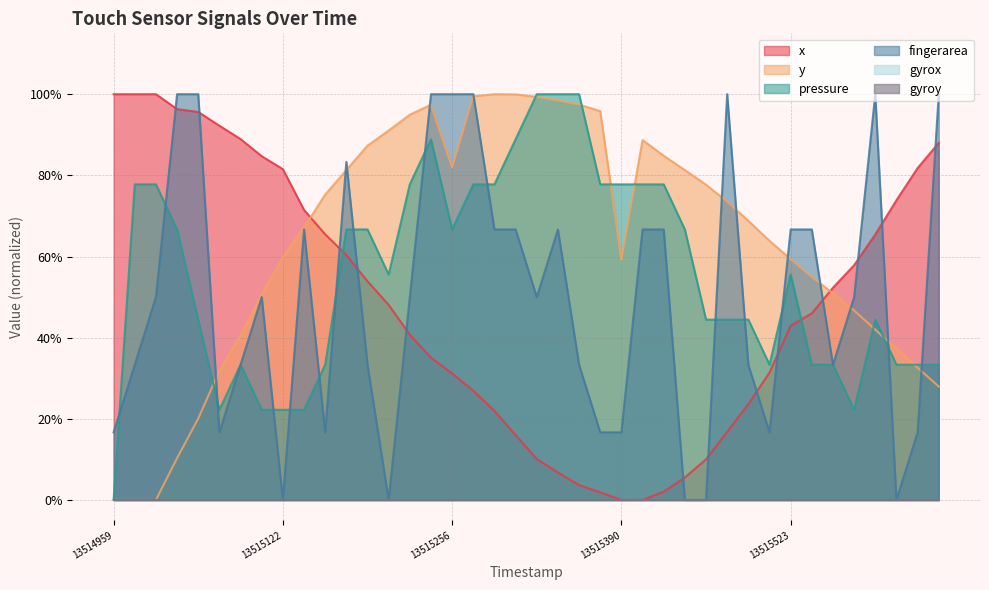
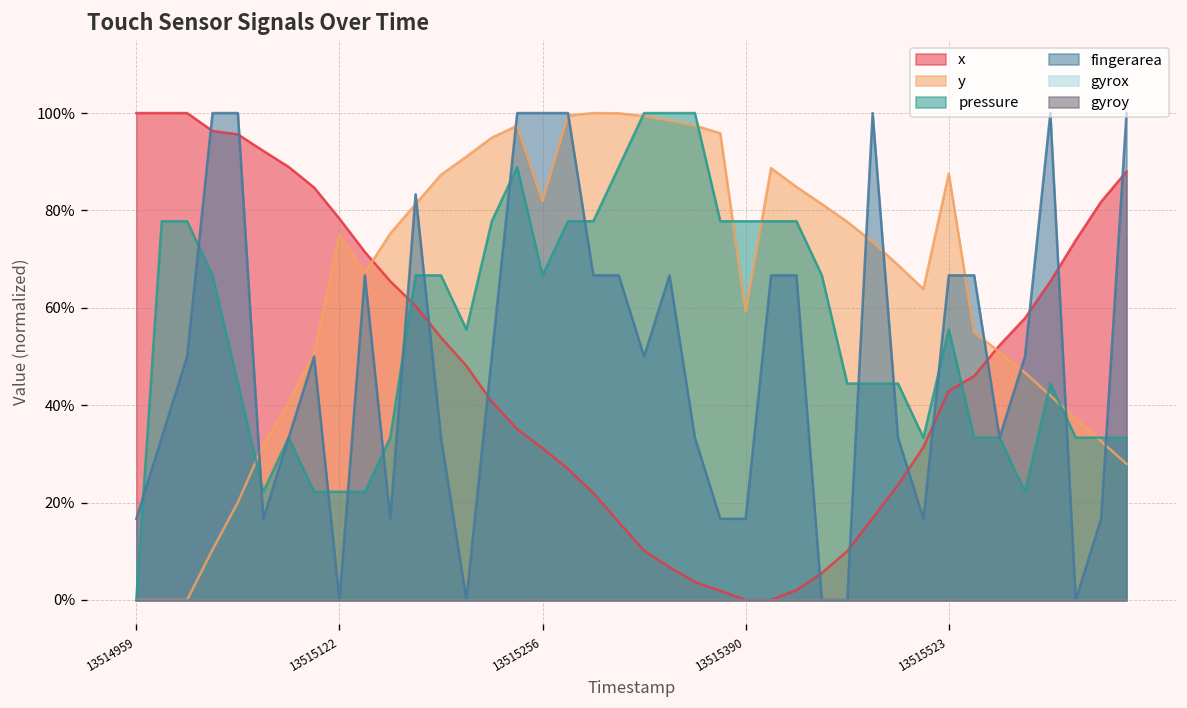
x, 13515122: 82% -> 78%
y, 13515122: 60% -> 75%
y, 13515523: 59% -> 88%
